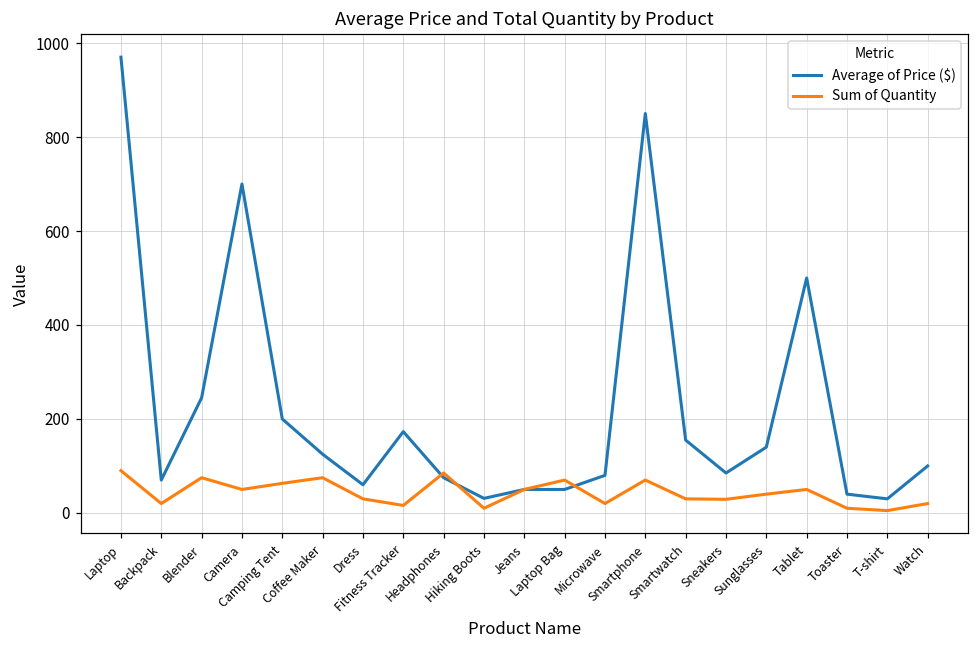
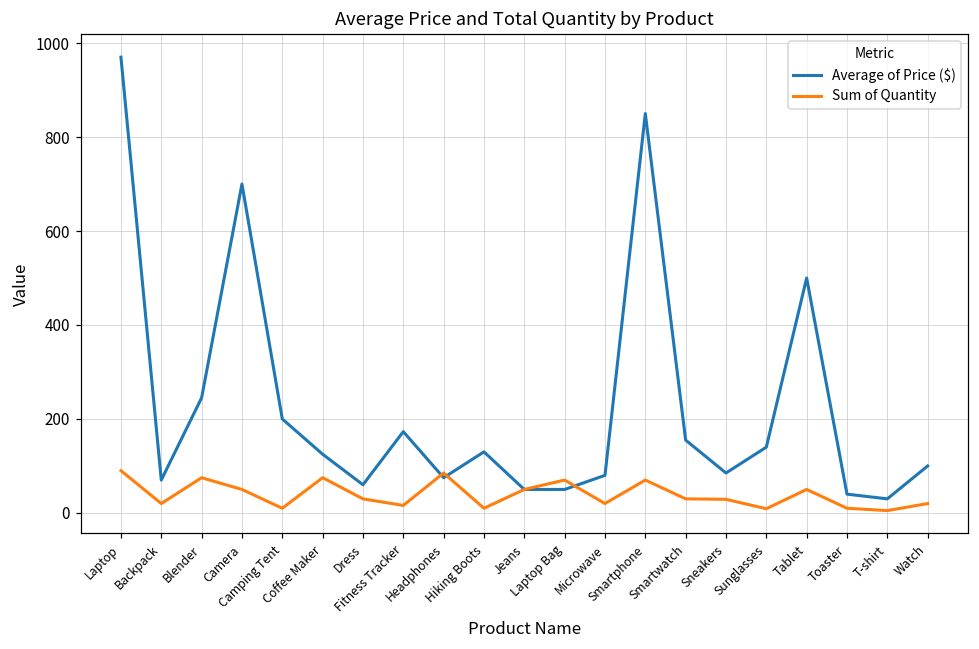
Sum of Quantity, Camping Tent: 60 -> 10
Average of Price ($), Hiking Boots: 30 -> 130
Sum of Quantity, Sunglasses: 40 -> 10
